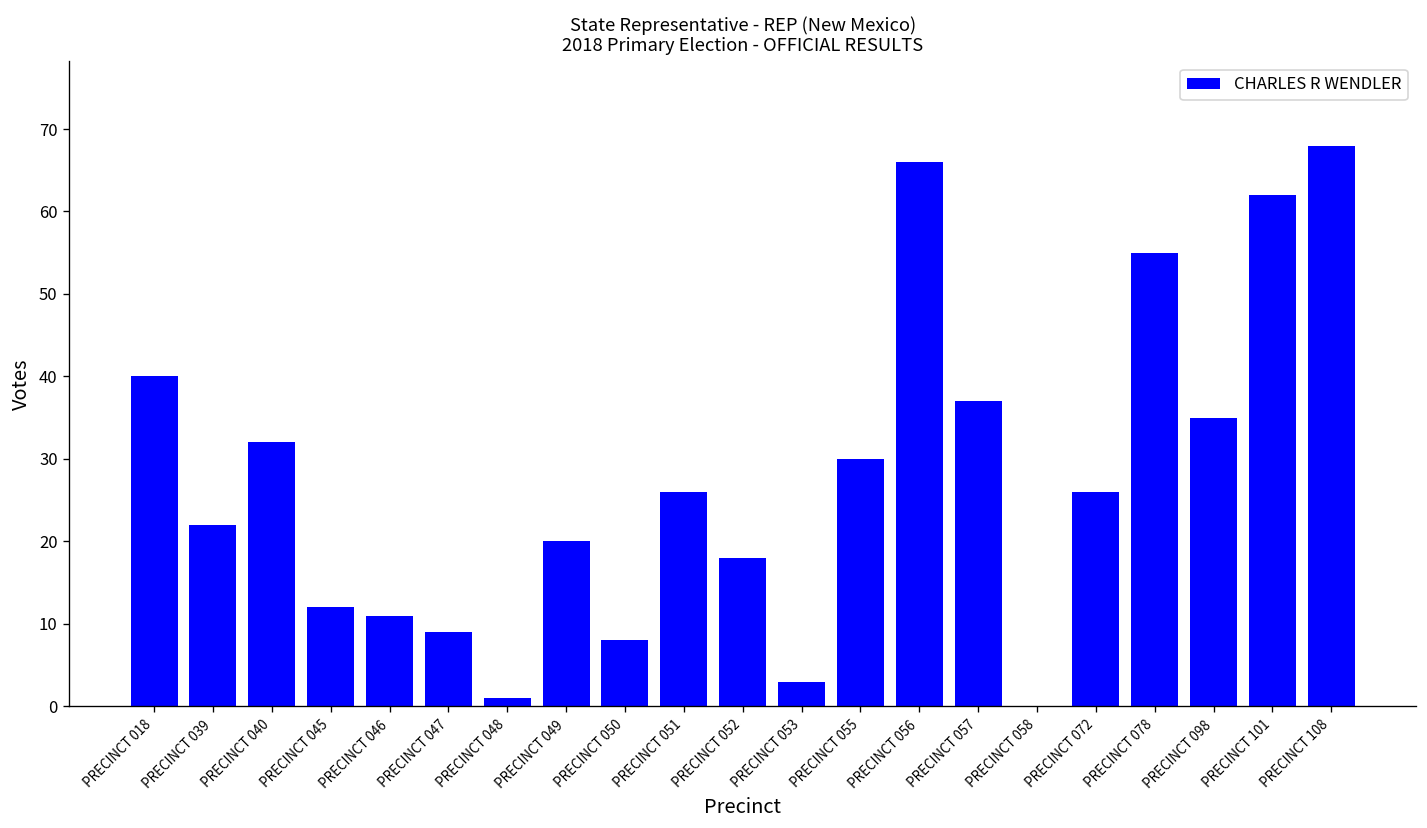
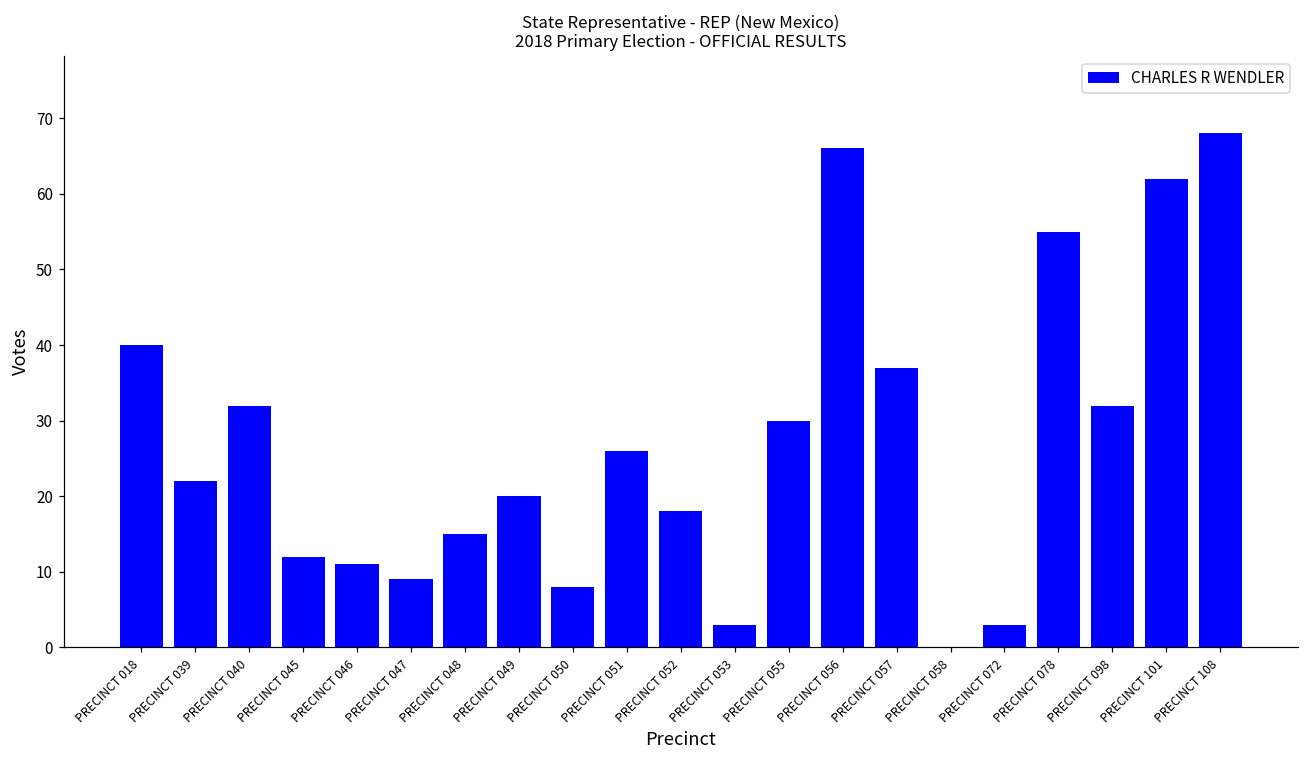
PRECINCT 048: 1 -> 15
PRECINCT 072: 26 -> 3
PRECINCT 098: 35 -> 32
